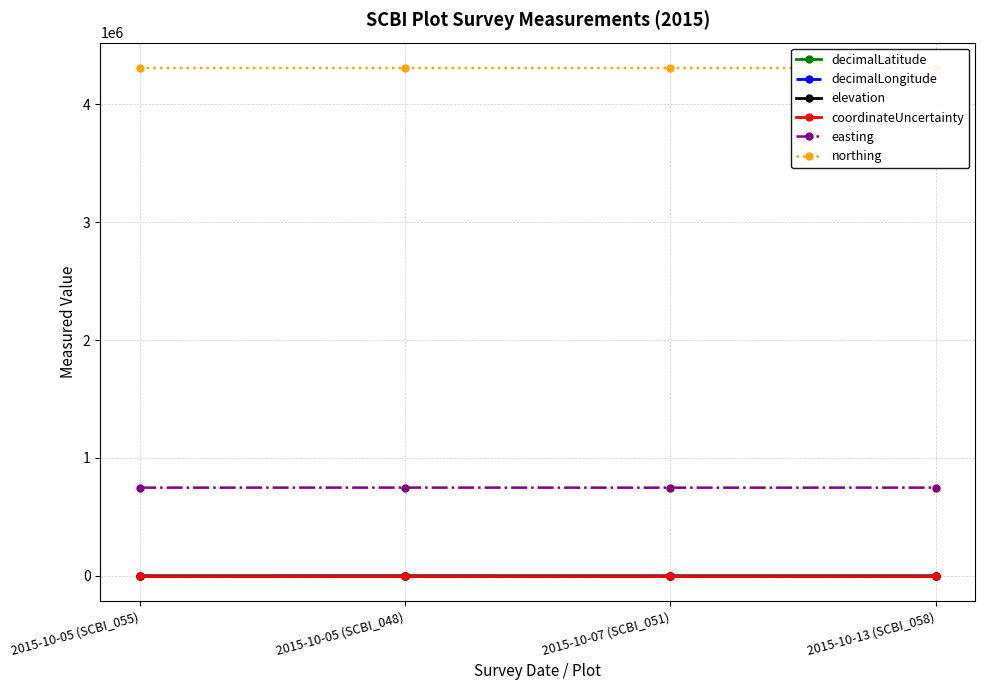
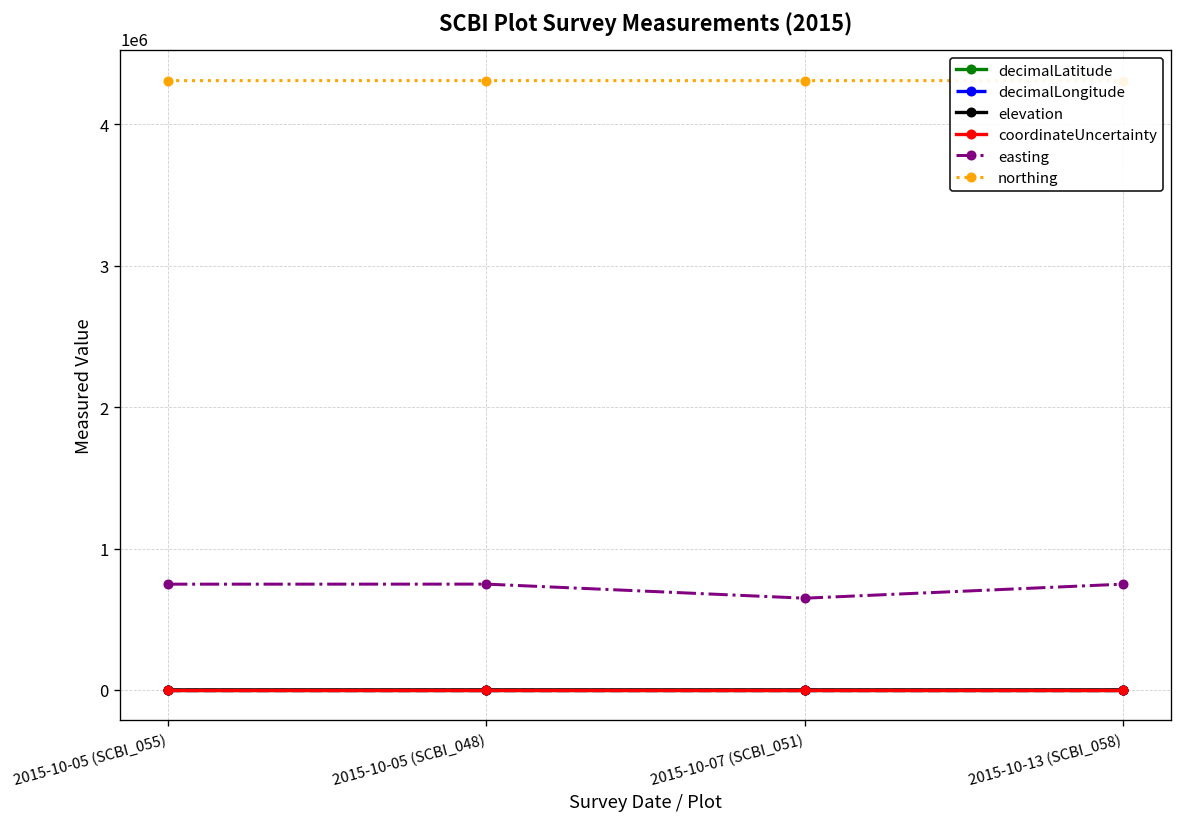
easting, 2015-10-07 (SCBI_051): 750000 -> 650000
